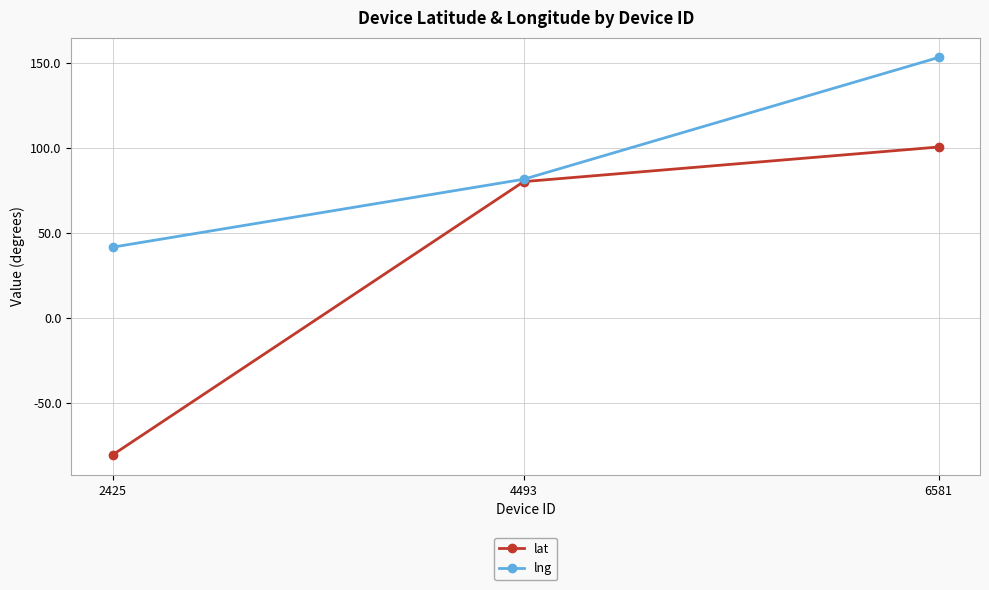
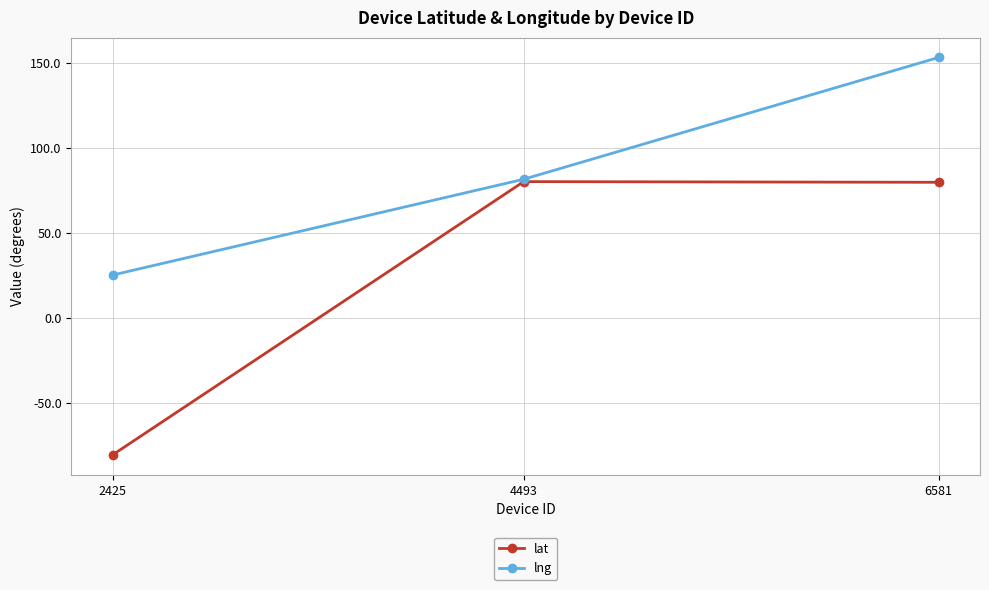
lng, 2425: 42 -> 25
lat, 6581: 101 -> 80
